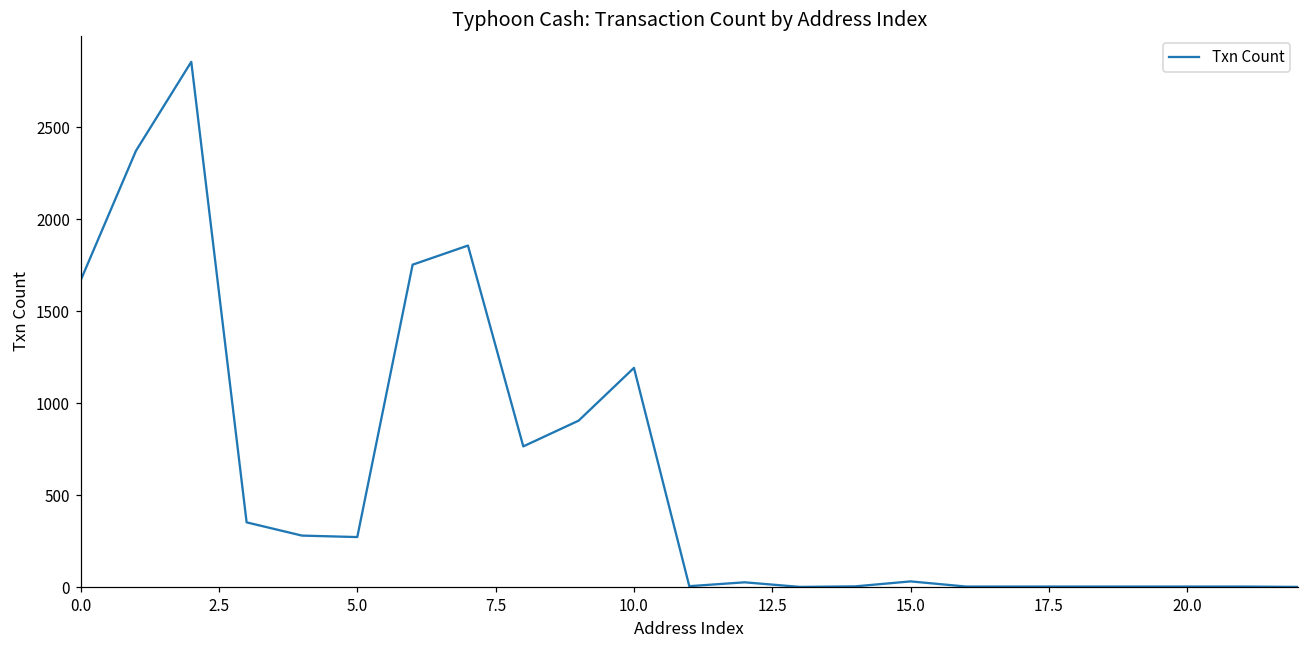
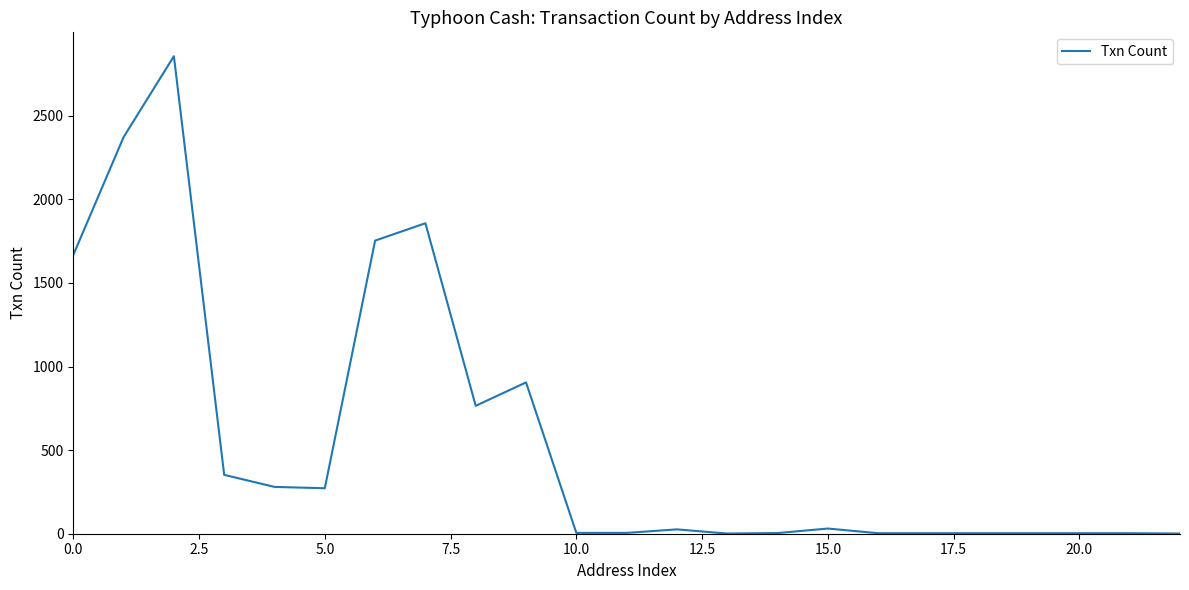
10.0: 1190 -> 10
